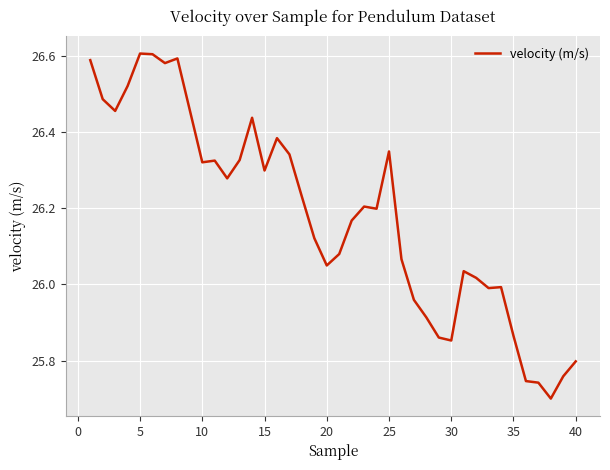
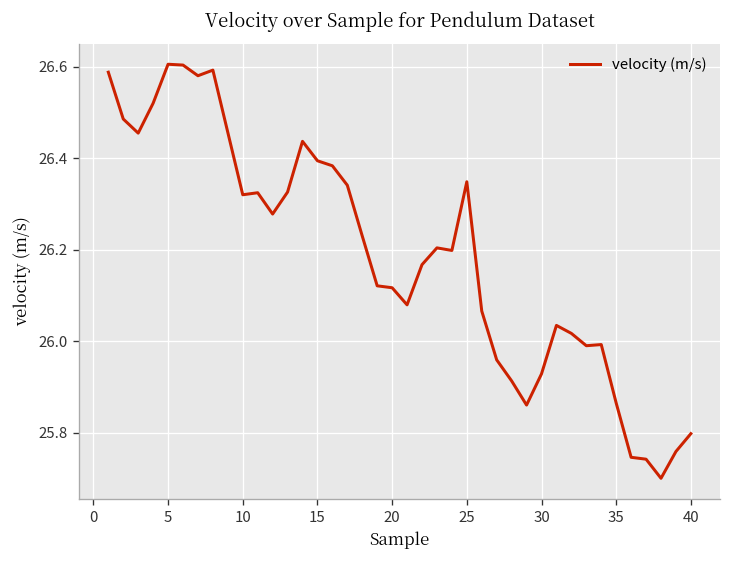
15: 26.30 -> 26.39
20: 26.05 -> 26.12
30: 25.85 -> 25.93
